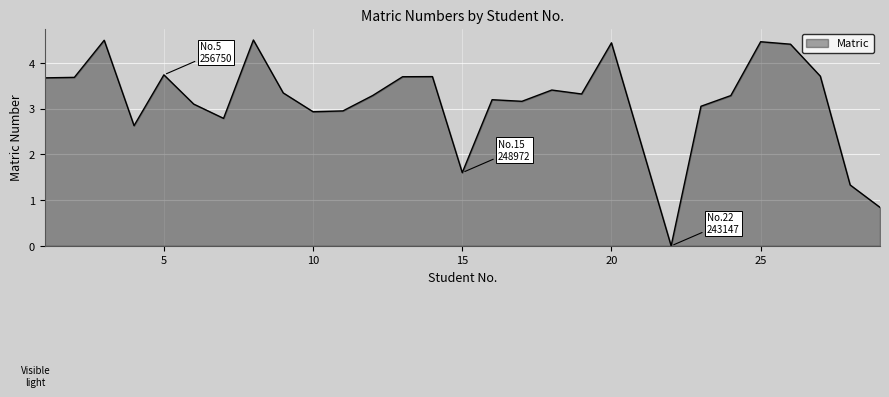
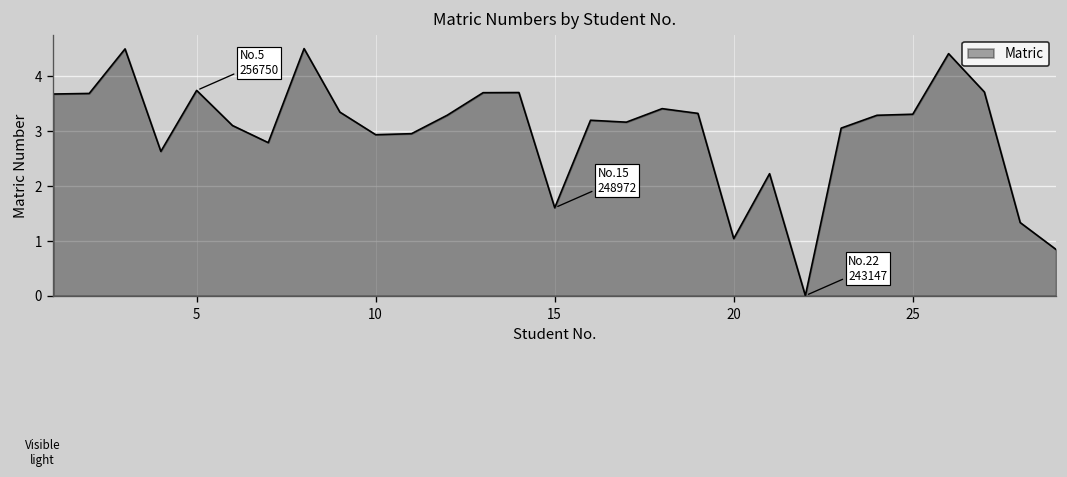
20: 4.4 -> 1.0
25: 4.5 -> 3.3
